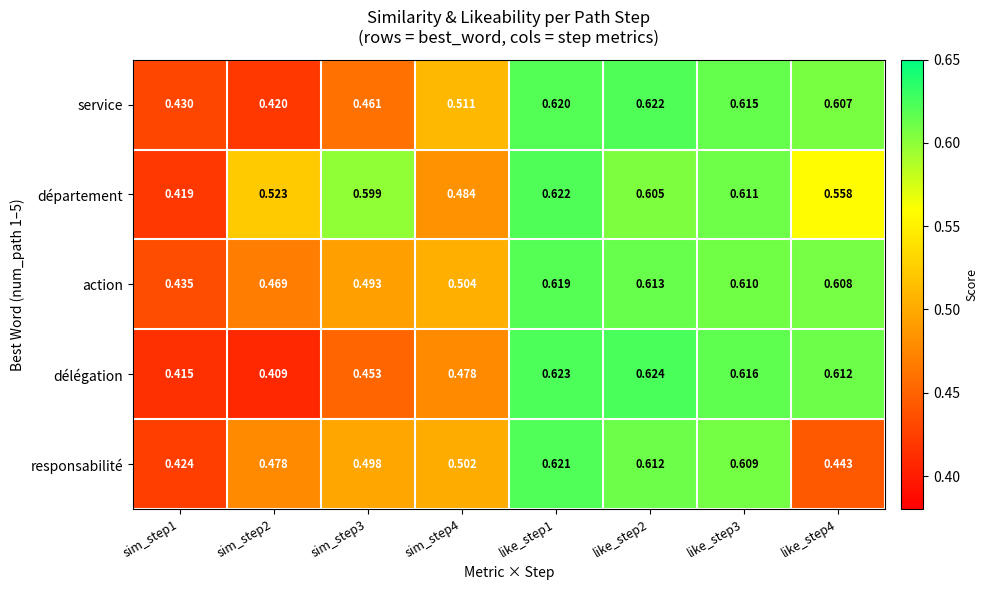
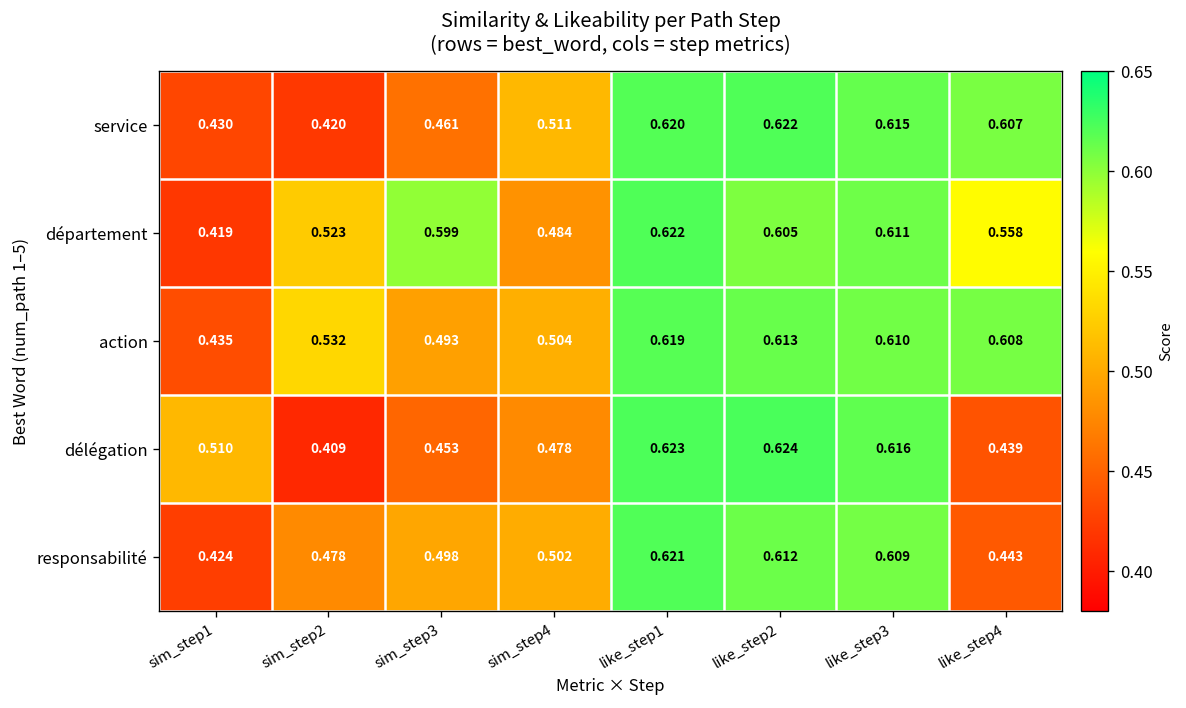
action, sim_step2: 0.469 -> 0.532
délégation, sim_step1: 0.415 -> 0.510
délégation, like_step4: 0.612 -> 0.439
